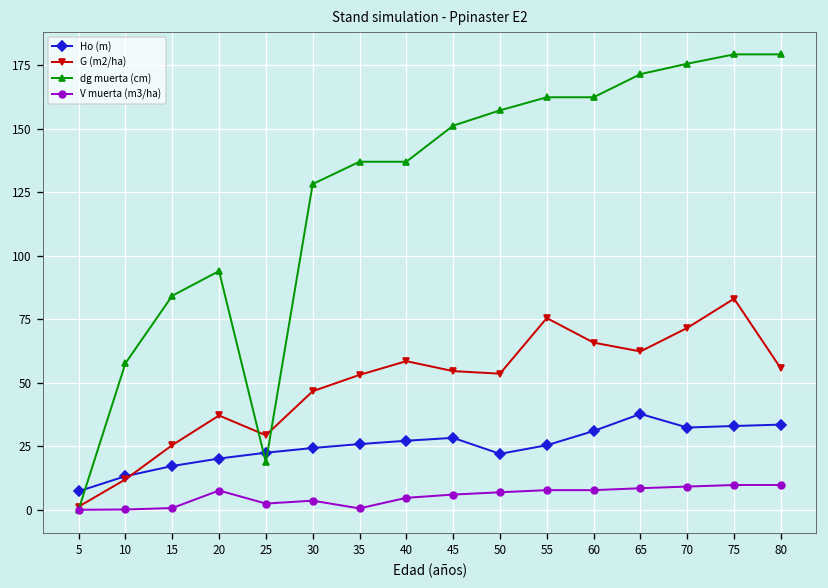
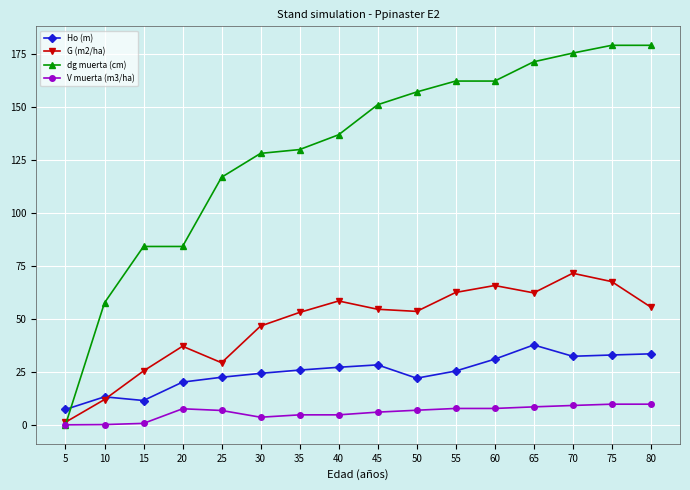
Ho (m), 15: 17 -> 11
dg muerta (cm), 20: 94 -> 84
dg muerta (cm), 25: 19 -> 117
V muerta (m3/ha), 25: 2 -> 7
dg muerta (cm), 35: 137 -> 130
V muerta (m3/ha), 35: 1 -> 5
G (m2/ha), 55: 75 -> 63
G (m2/ha), 75: 83 -> 68
